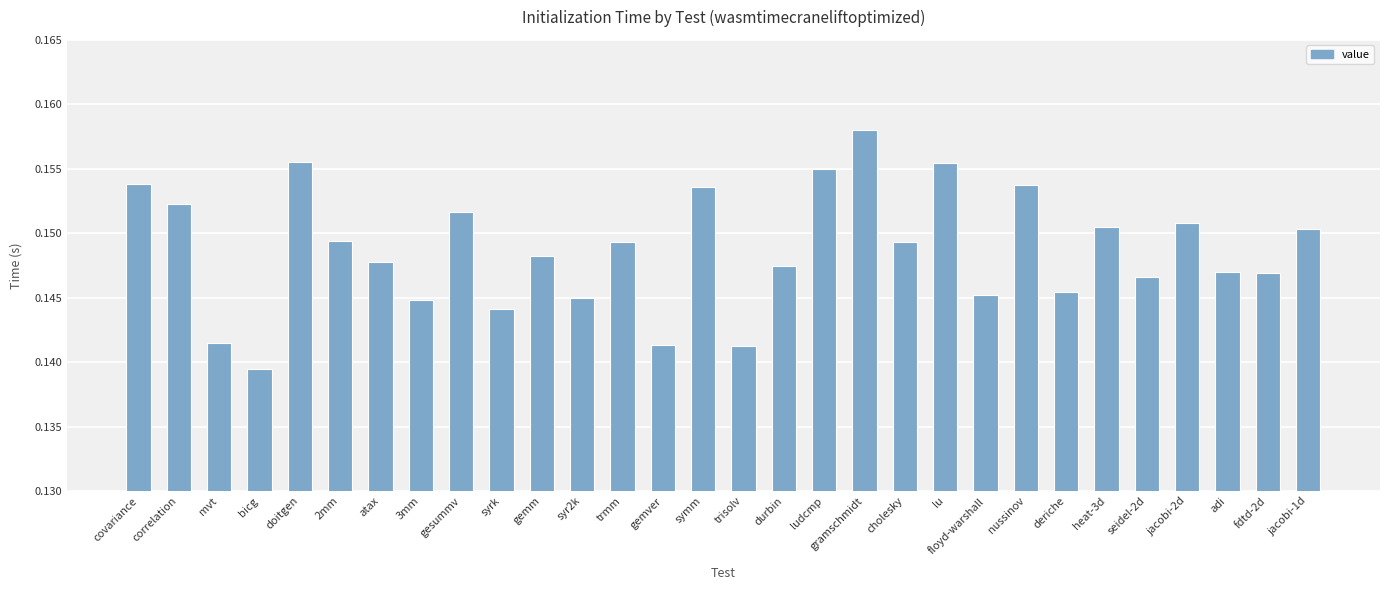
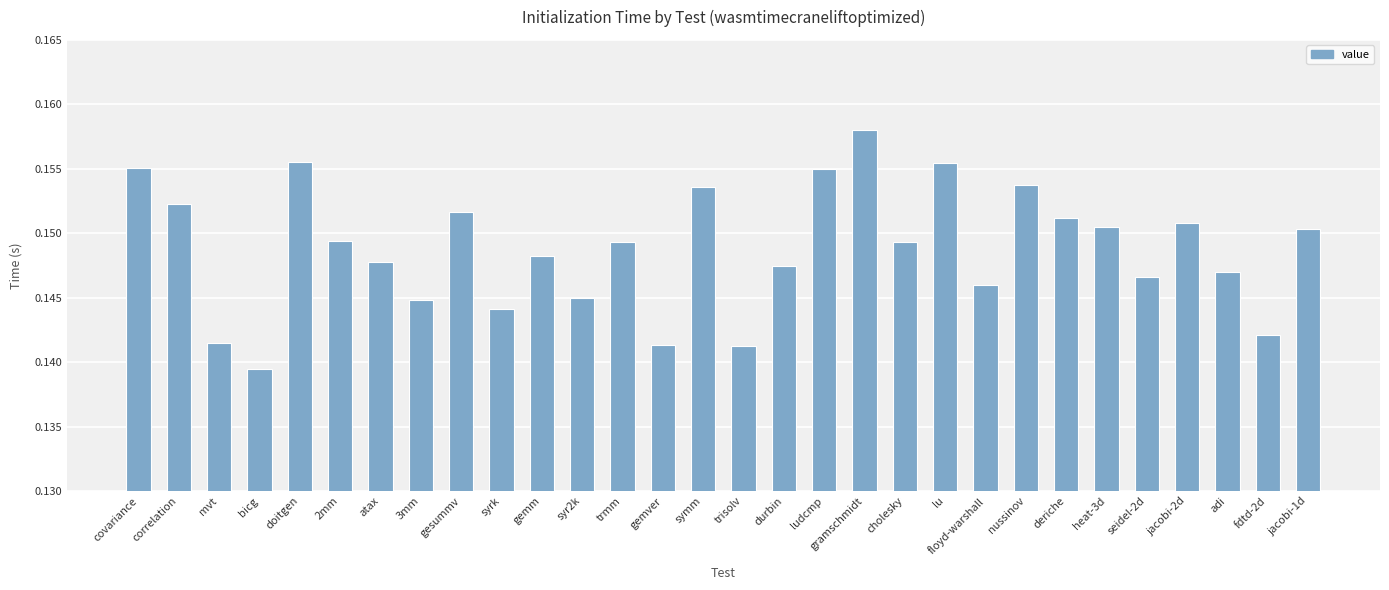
covariance: 0.1538 -> 0.1551
floyd-warshall: 0.1452 -> 0.1459
deriche: 0.1455 -> 0.1512
fdtd-2d: 0.1469 -> 0.1421
